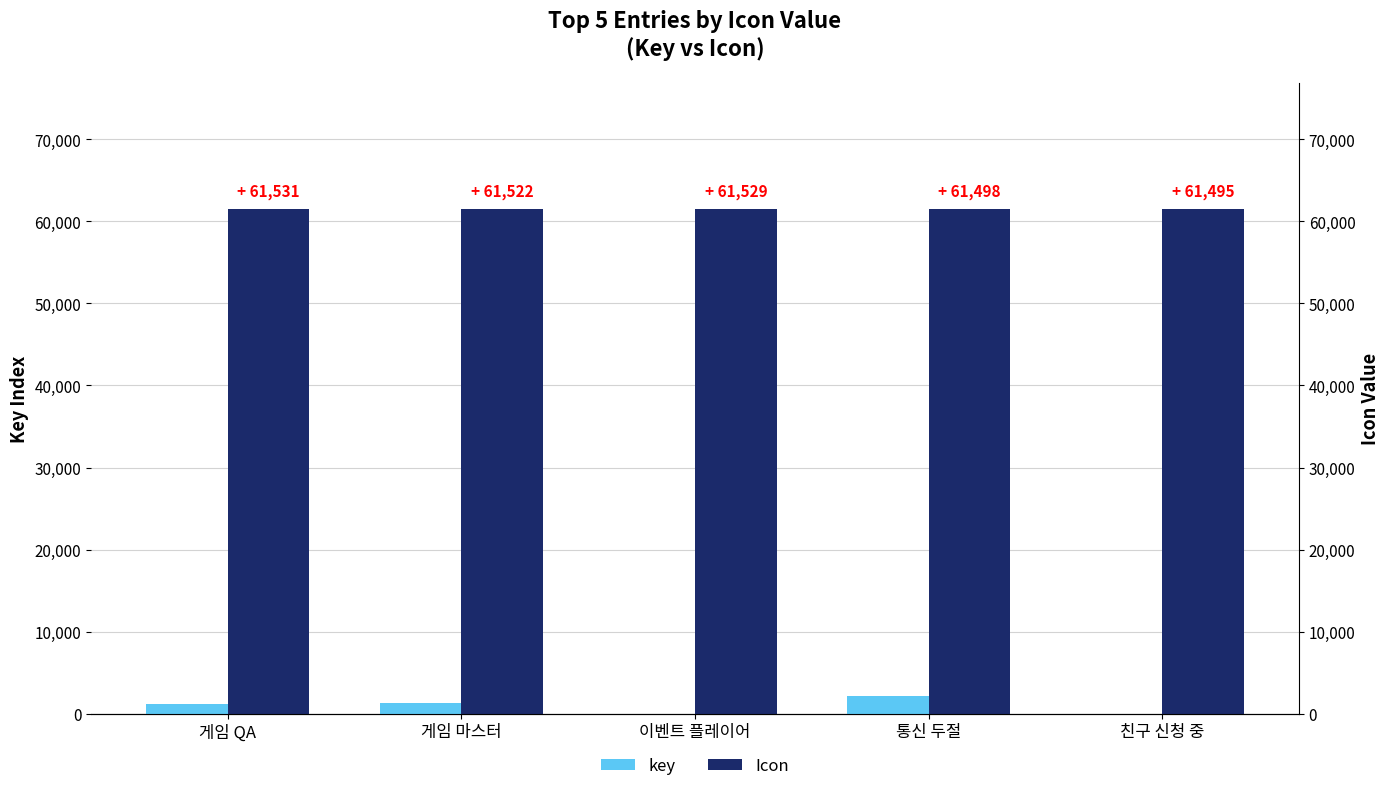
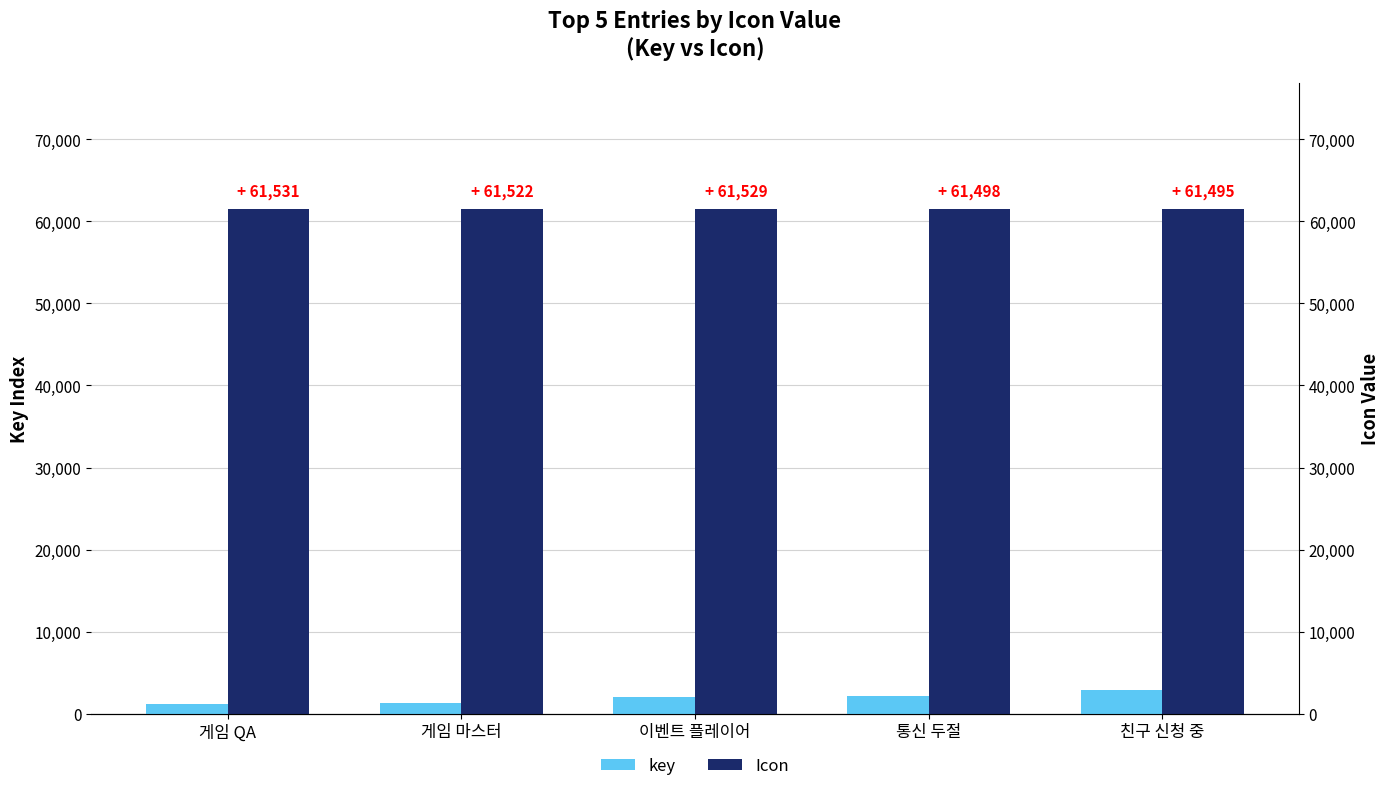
key, 이벤트 플레이어: 0 -> 2,000
key, 친구 신청 중: 0 -> 3,000
